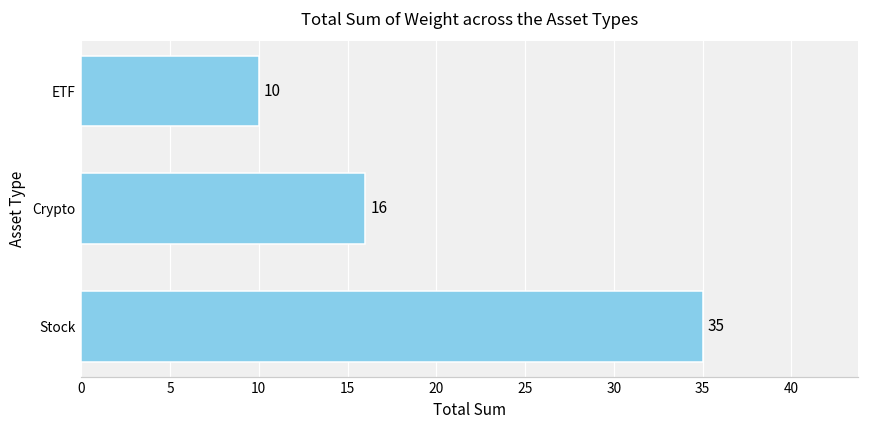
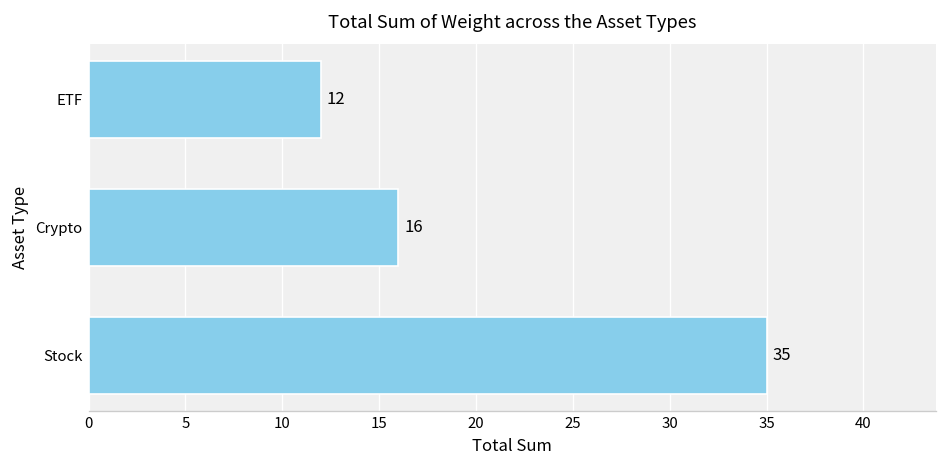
ETF: 10 -> 12
